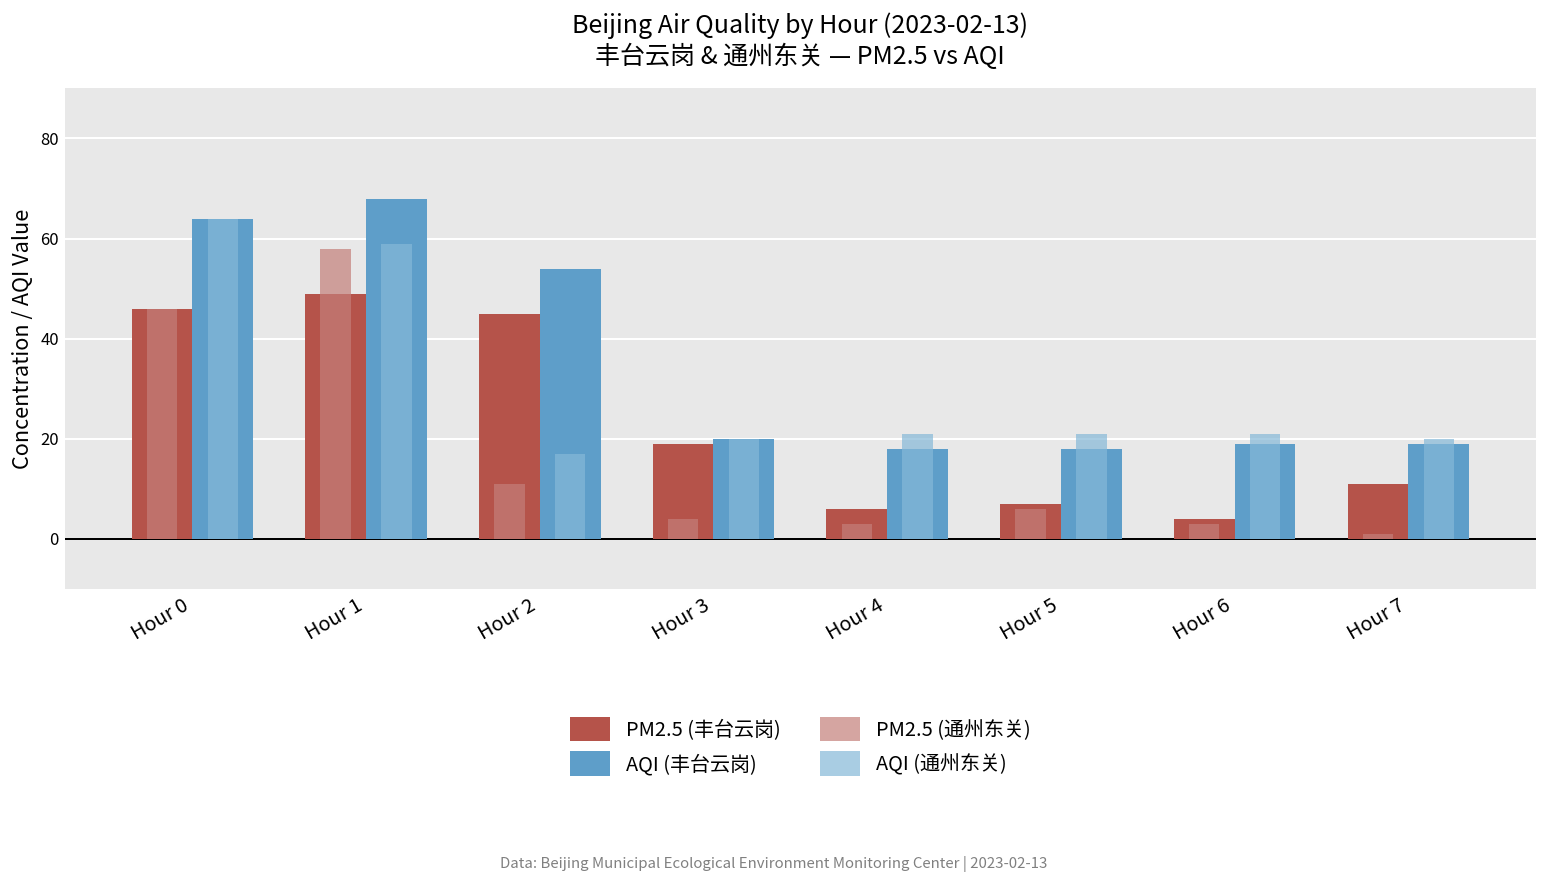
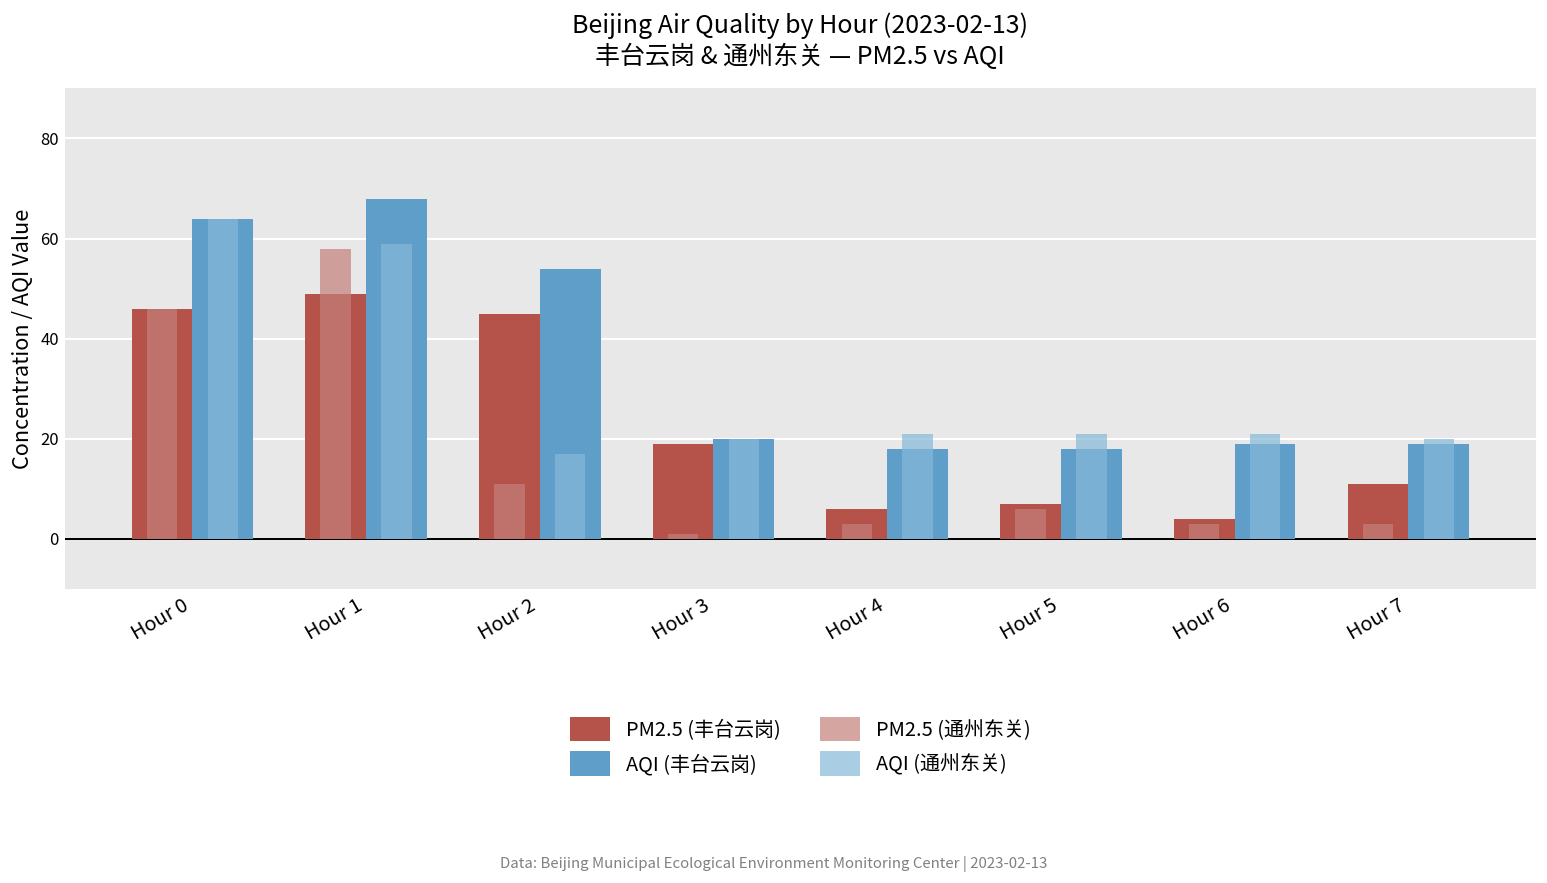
PM2.5 (通州东关), Hour 3: 4 -> 1
PM2.5 (通州东关), Hour 7: 1 -> 3
